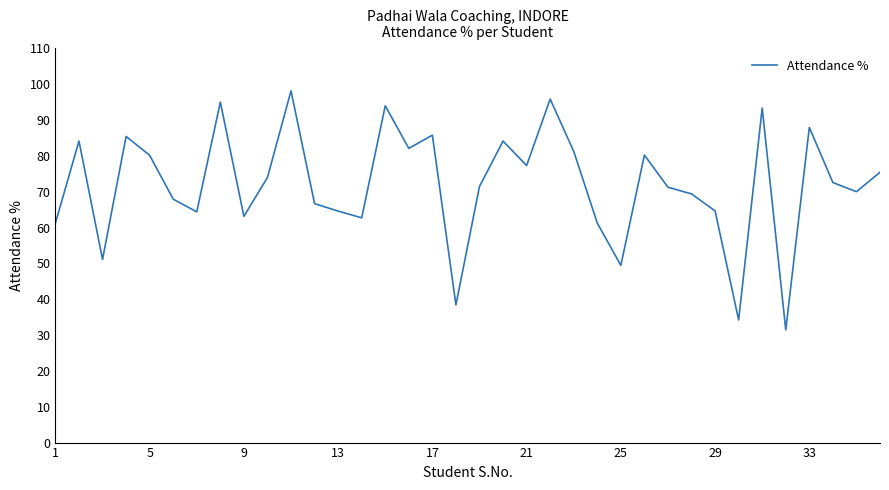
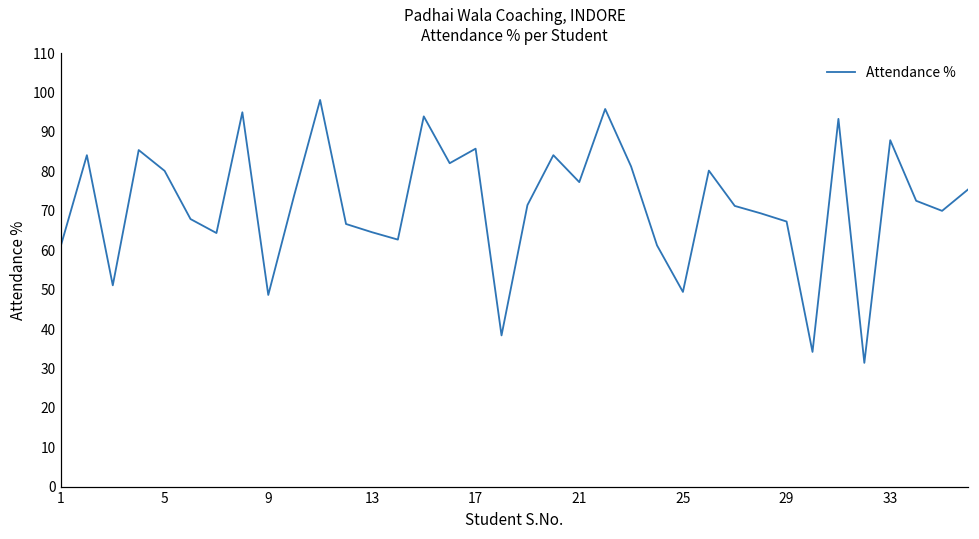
9: 63 -> 49
29: 65 -> 67
